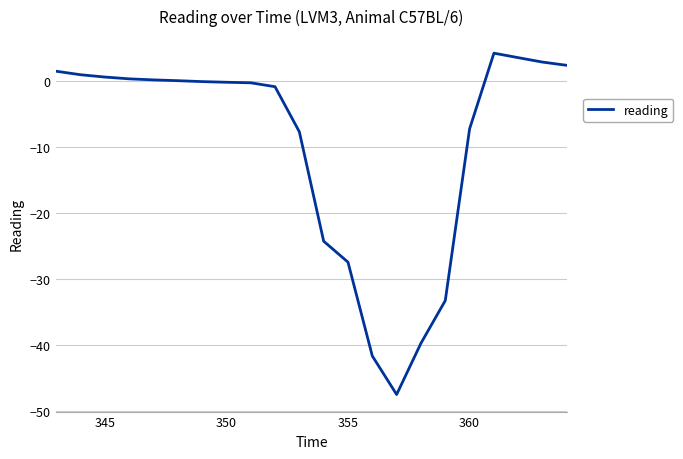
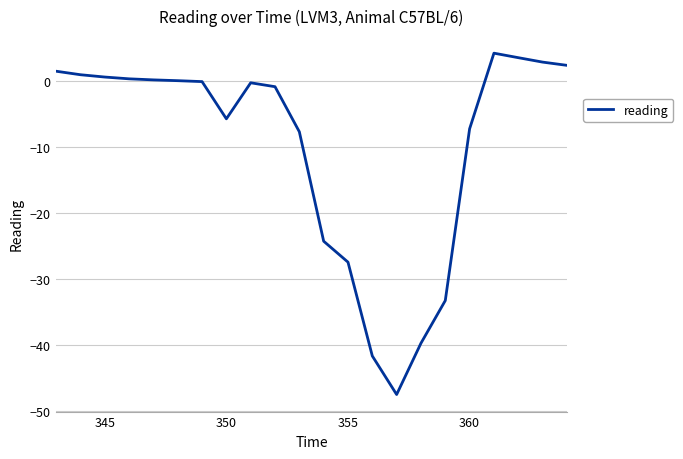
350: 0 -> -6
